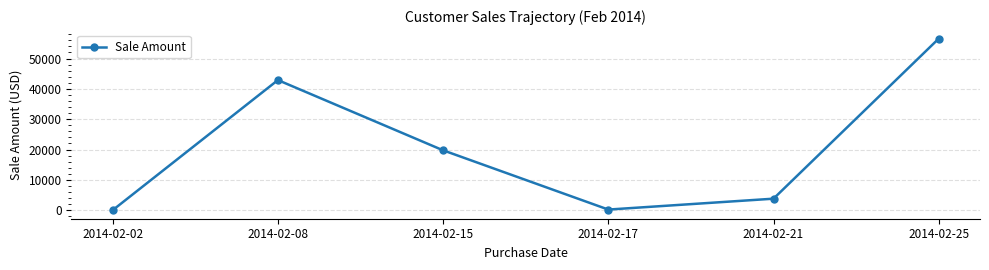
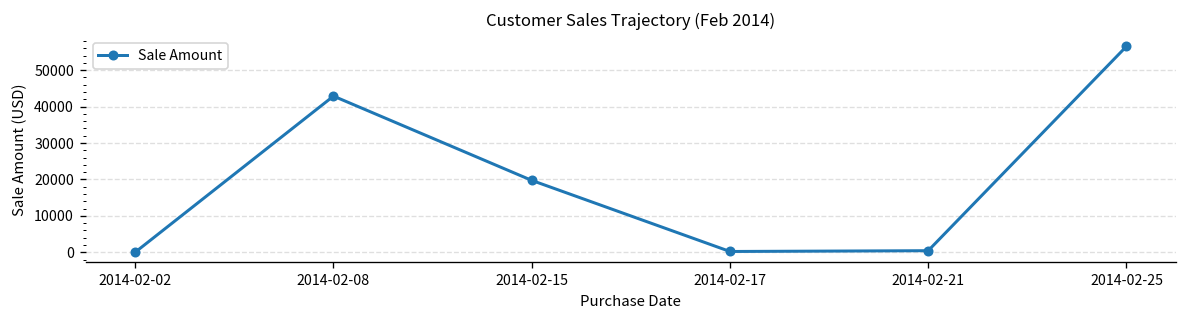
2014-02-21: 4000 -> 0
